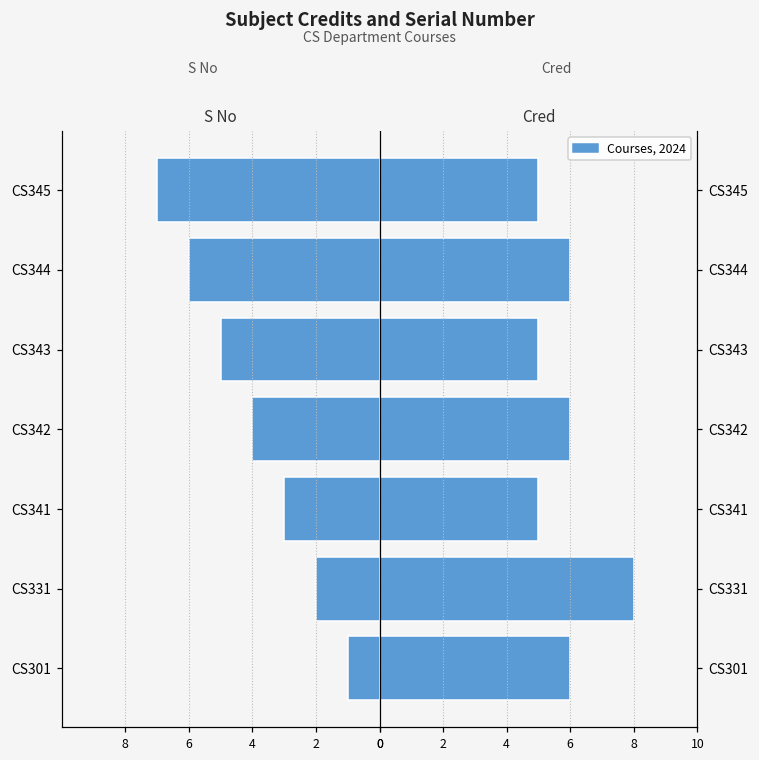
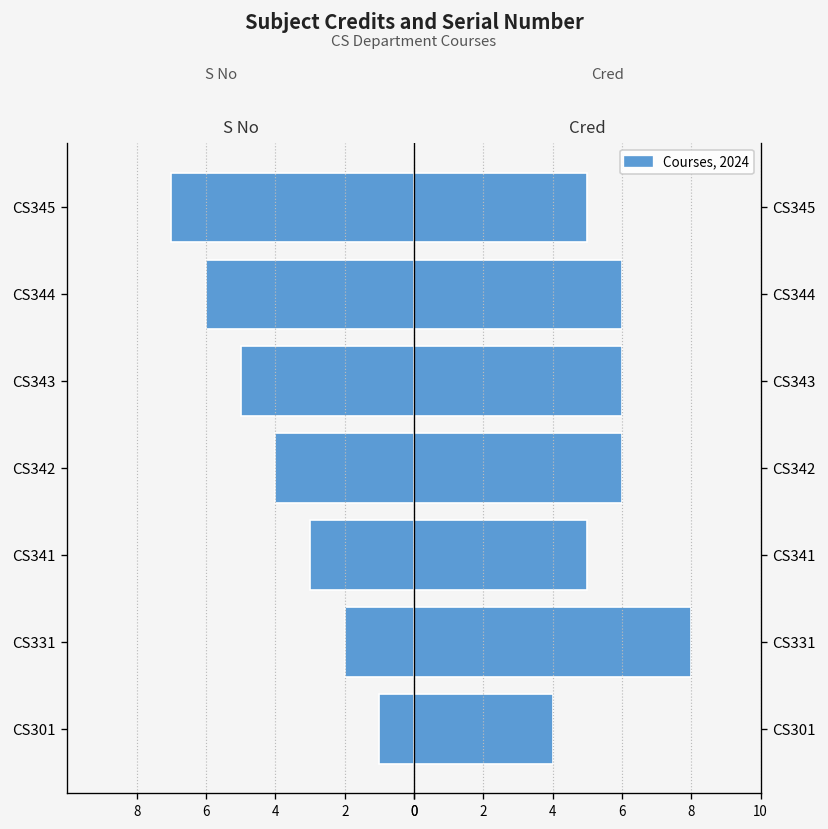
Cred, CS343: 5 -> 6
Cred, CS301: 6 -> 4
